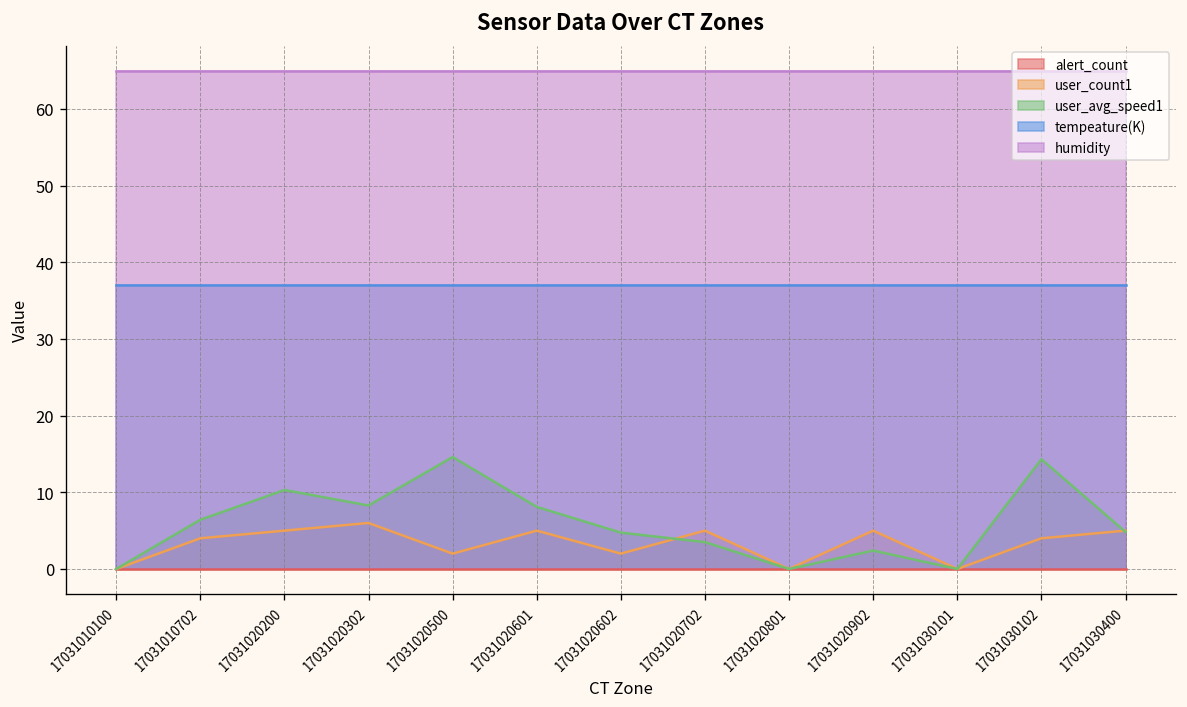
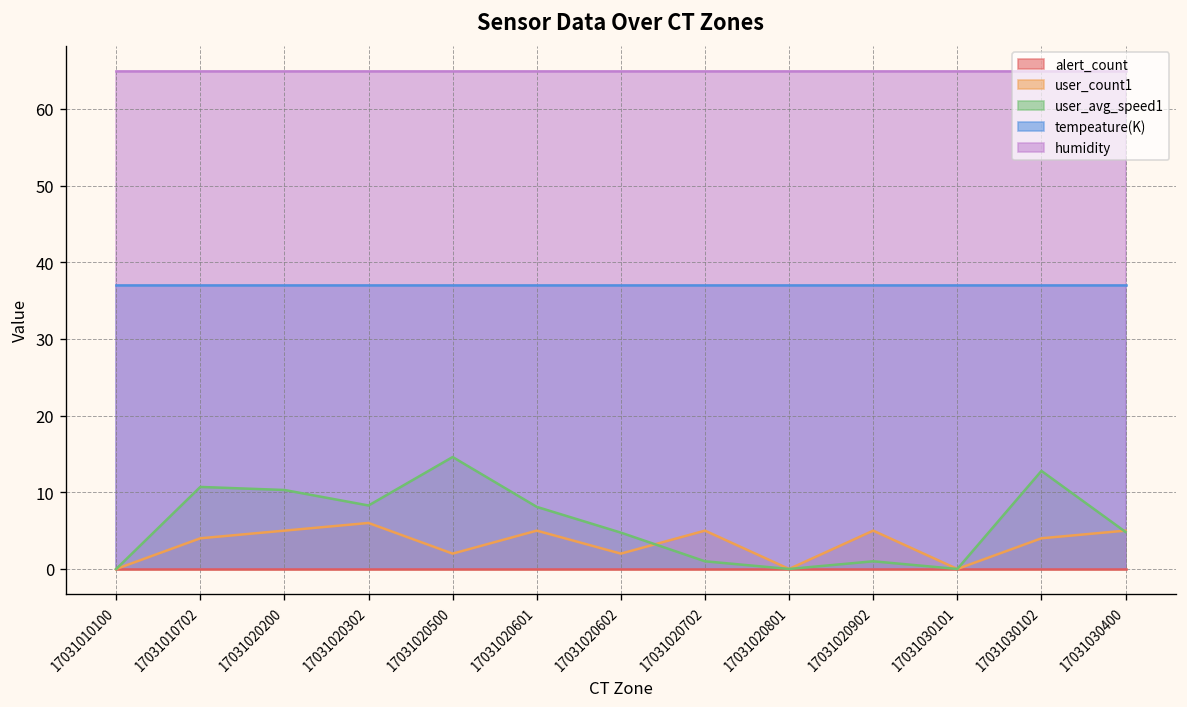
user_avg_speed1, 17031010702: 6 -> 11
user_avg_speed1, 17031020702: 4 -> 1
user_avg_speed1, 17031020902: 2 -> 1
user_avg_speed1, 17031030102: 14 -> 13
